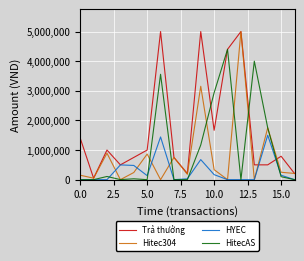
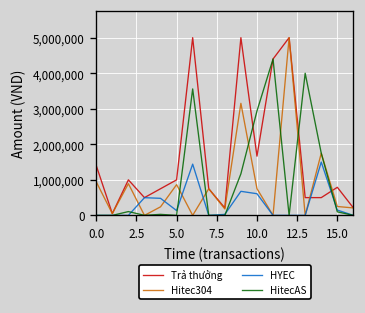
Hitec304, 0.0: 200,000 -> 900,000
Hitec304, 10.0: 300,000 -> 800,000
HYEC, 10.0: 200,000 -> 600,000
